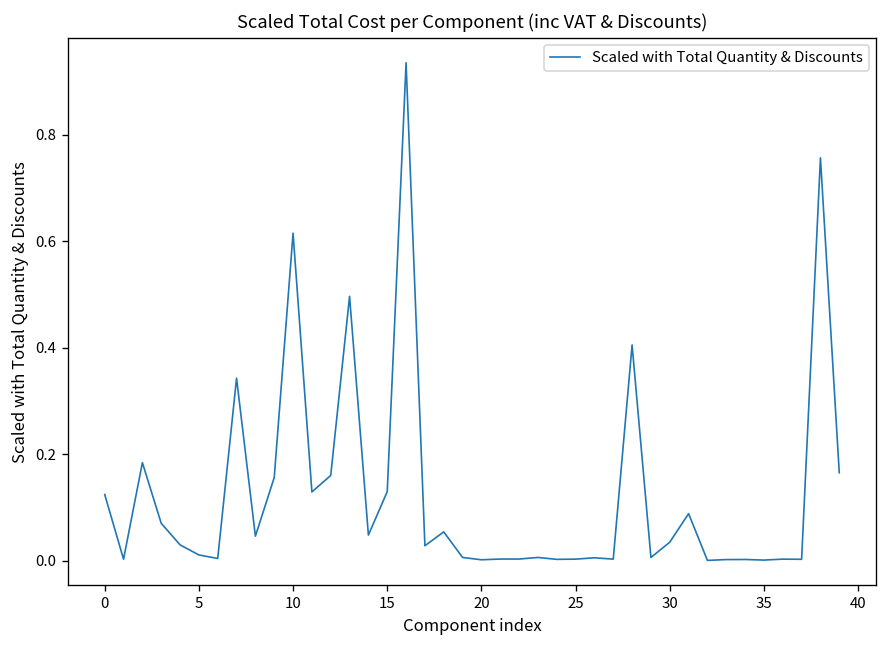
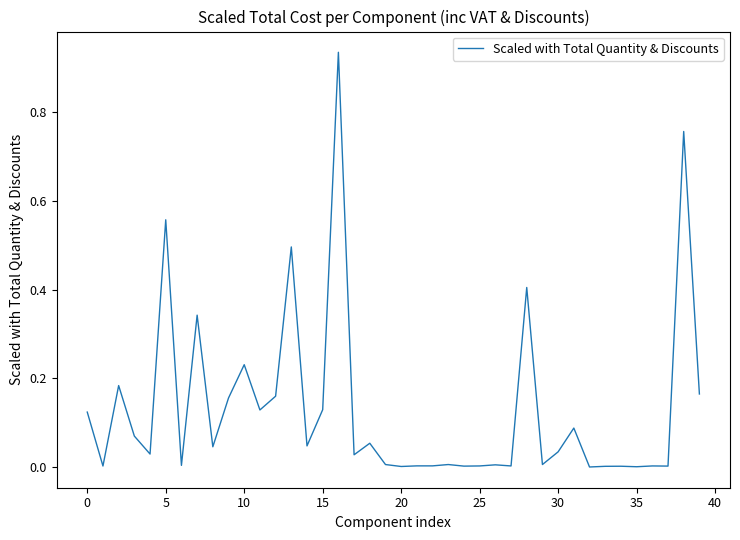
5: 0.01 -> 0.56
10: 0.62 -> 0.23
